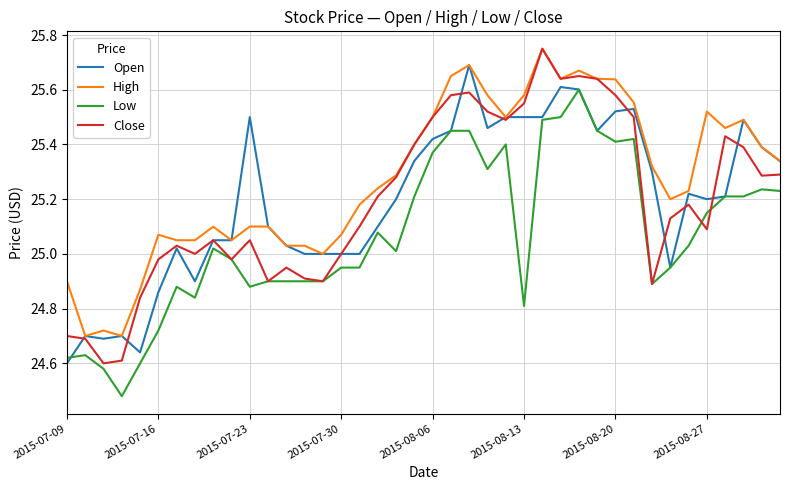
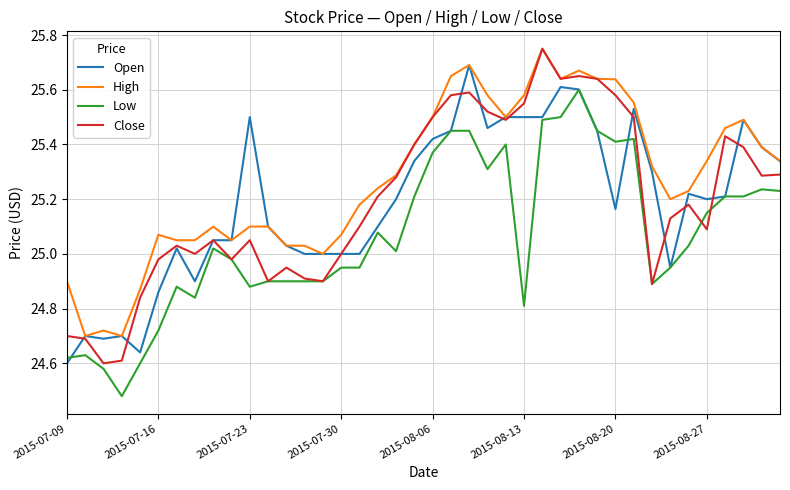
Open, 2015-08-20: 25.52 -> 25.16
High, 2015-08-27: 25.52 -> 25.34
